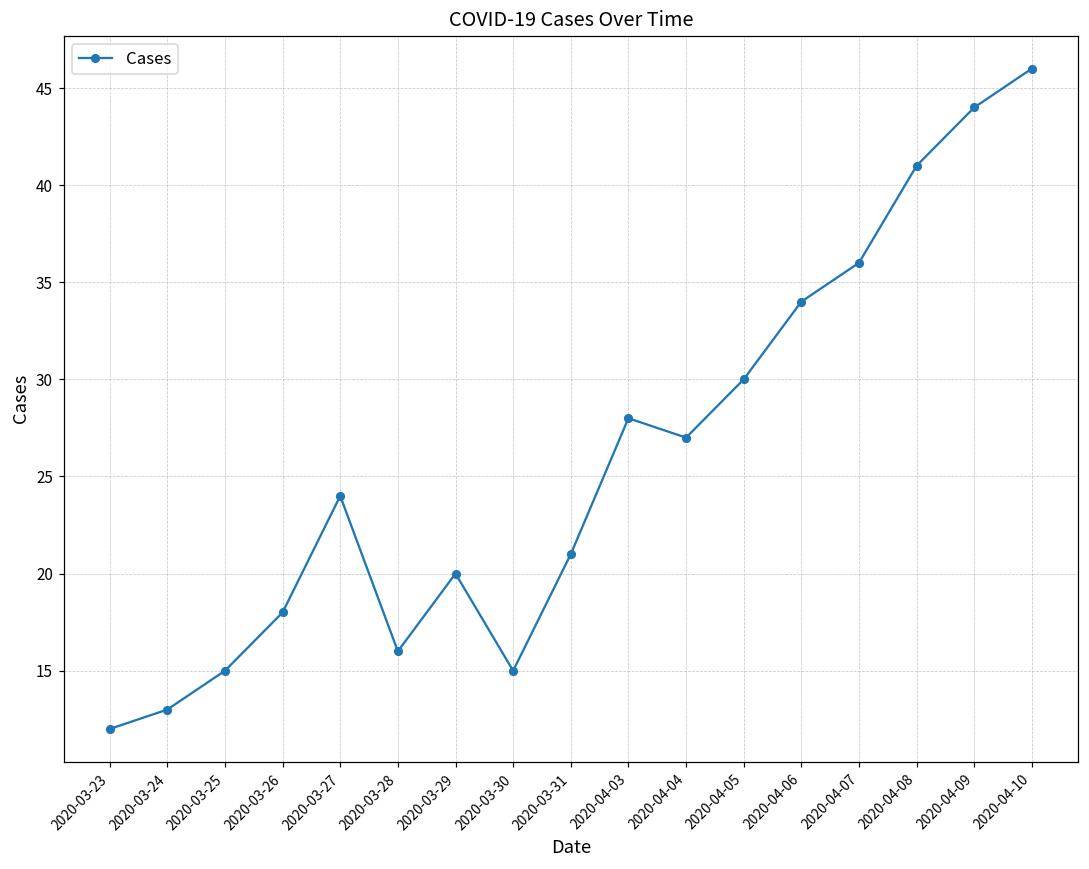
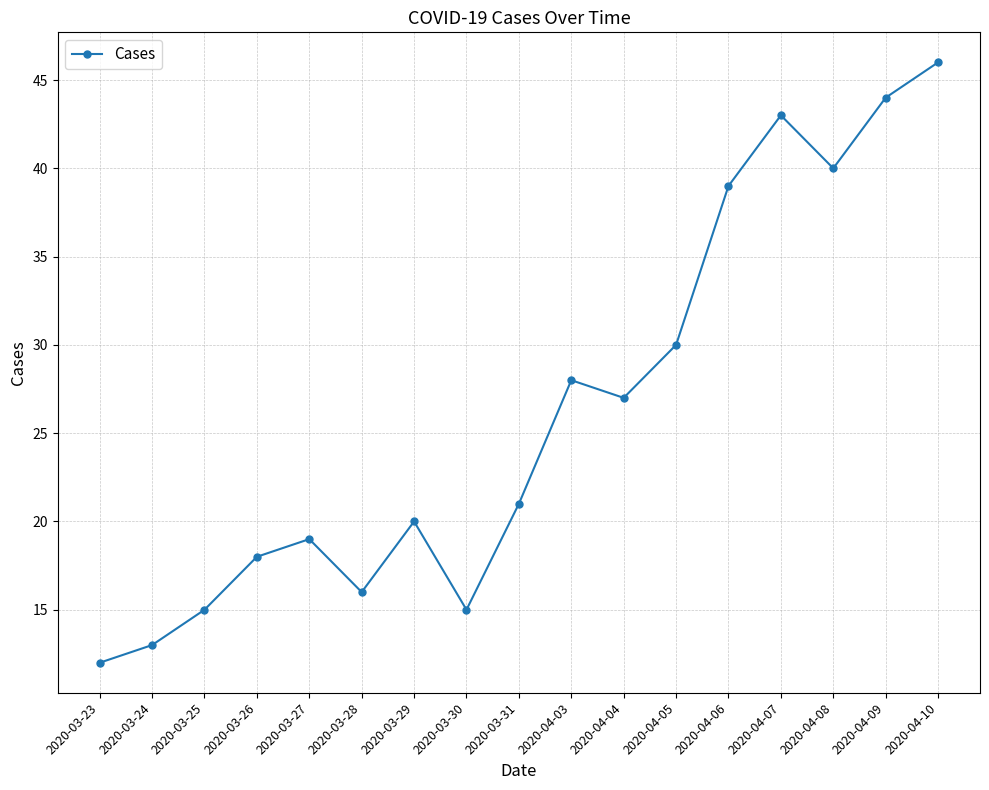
2020-03-27: 24 -> 19
2020-04-06: 34 -> 39
2020-04-07: 36 -> 43
2020-04-08: 41 -> 40
